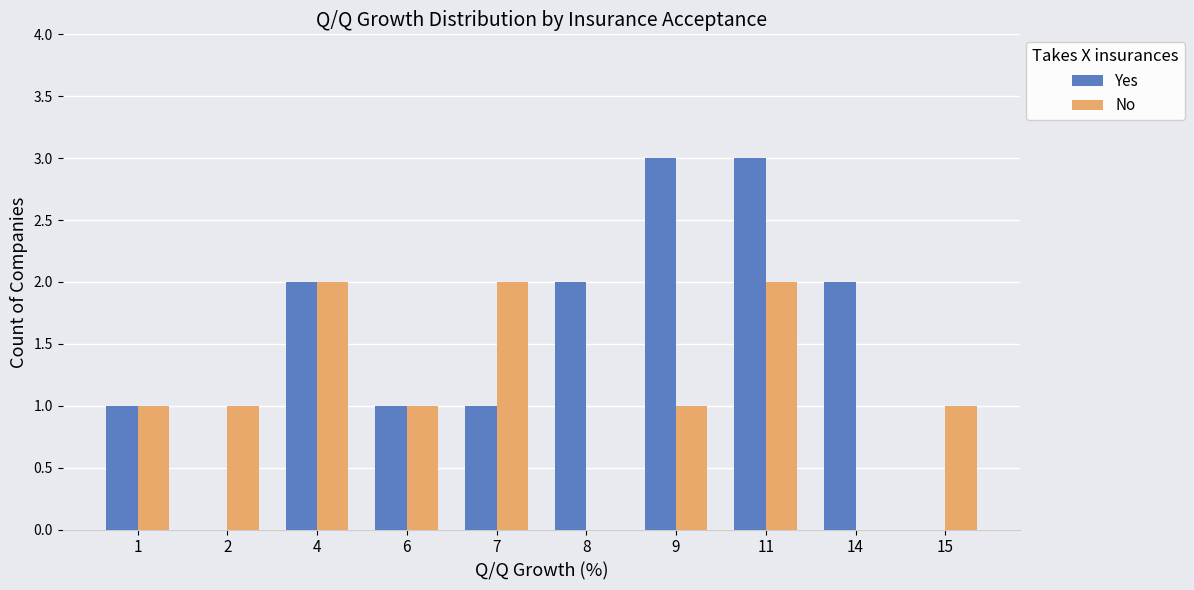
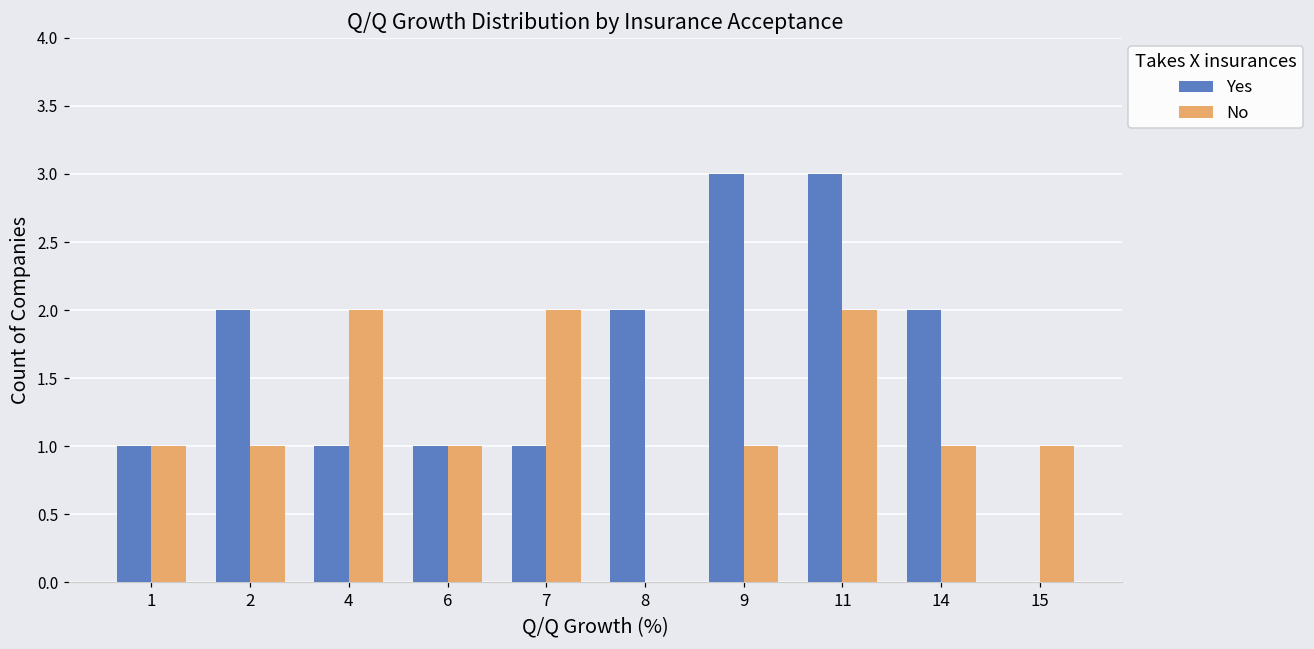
Yes, 2: 0 -> 2
Yes, 4: 2 -> 1
No, 14: 0 -> 1
